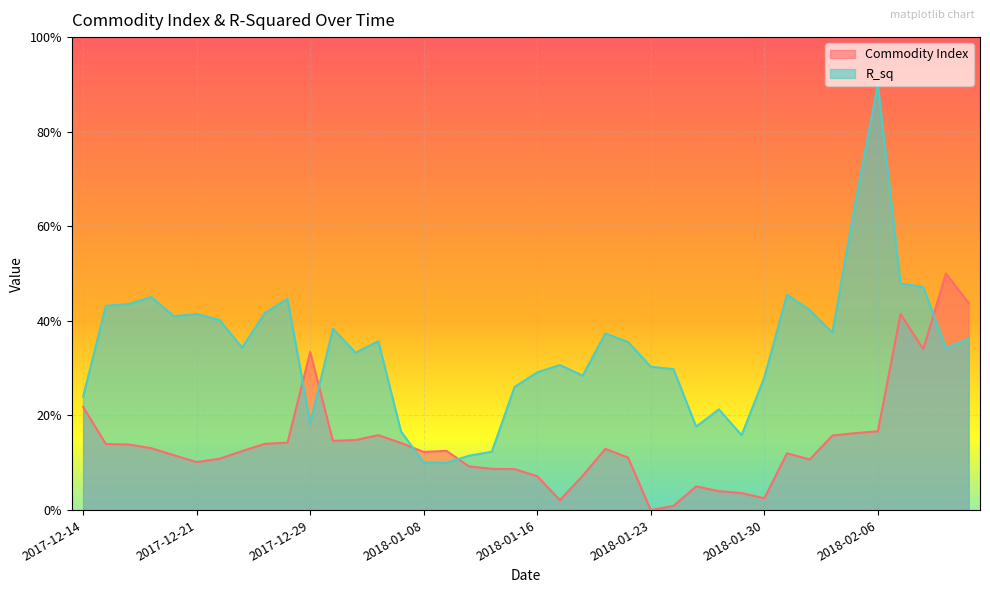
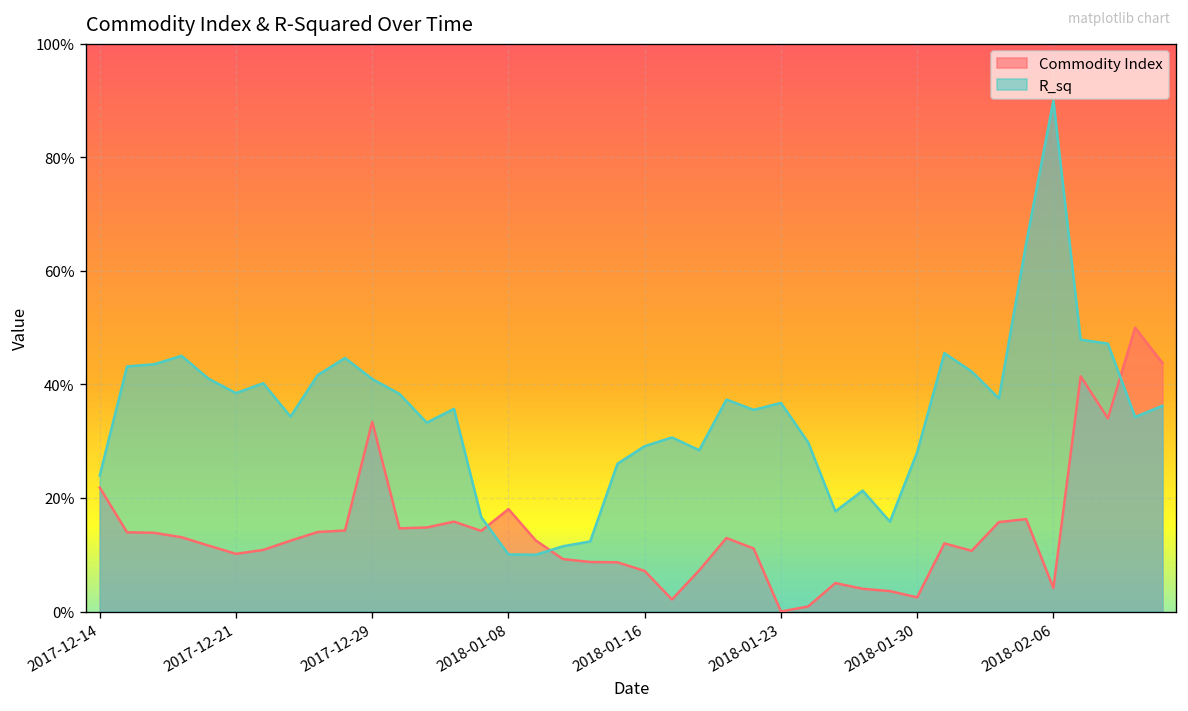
R_sq, 2017-12-21: 41% -> 38%
R_sq, 2017-12-29: 18% -> 41%
Commodity Index, 2018-01-08: 12% -> 18%
R_sq, 2018-01-23: 30% -> 37%
Commodity Index, 2018-02-06: 17% -> 4%
